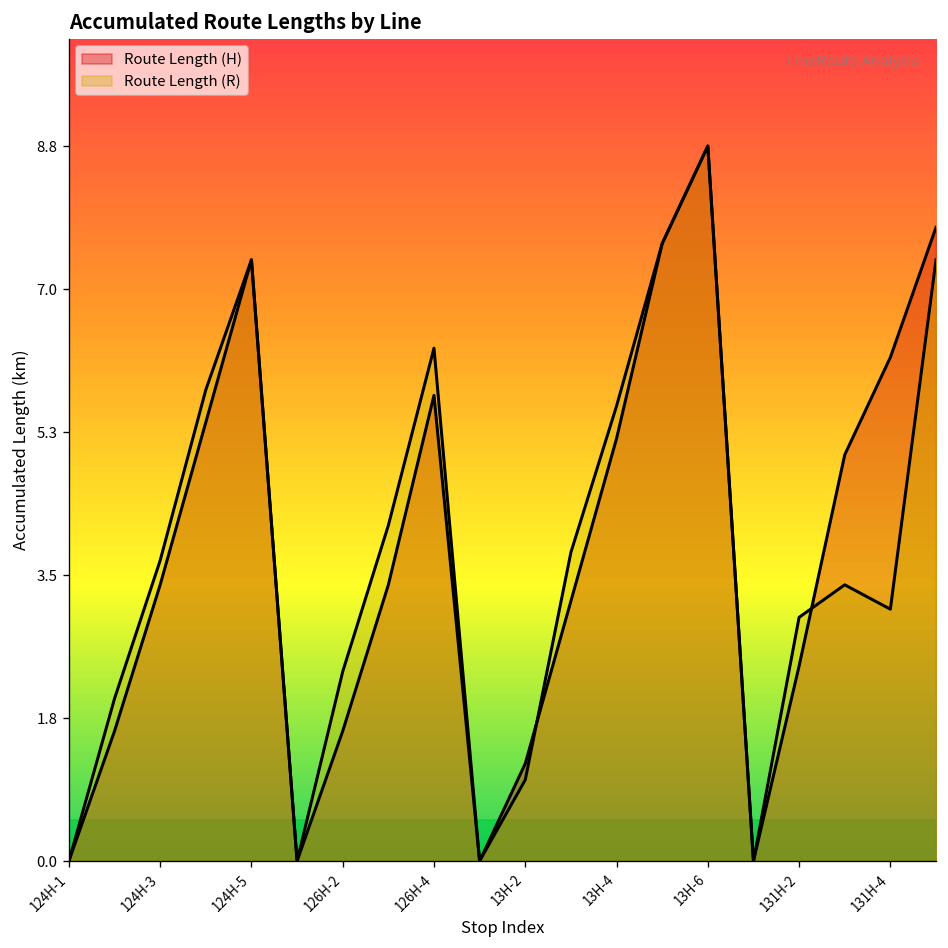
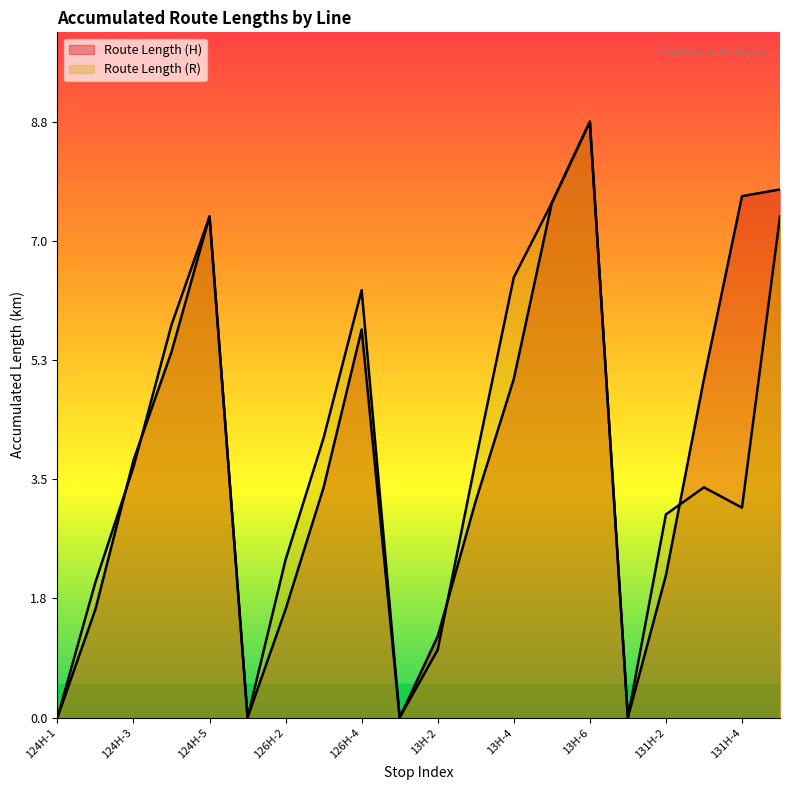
Route Length (H), 124H-3: 3.4 -> 3.8
Route Length (H), 13H-4: 5.2 -> 5.0
Route Length (R), 13H-4: 5.6 -> 6.5
Route Length (H), 131H-2: 2.4 -> 2.1
Route Length (H), 131H-4: 6.2 -> 7.7
